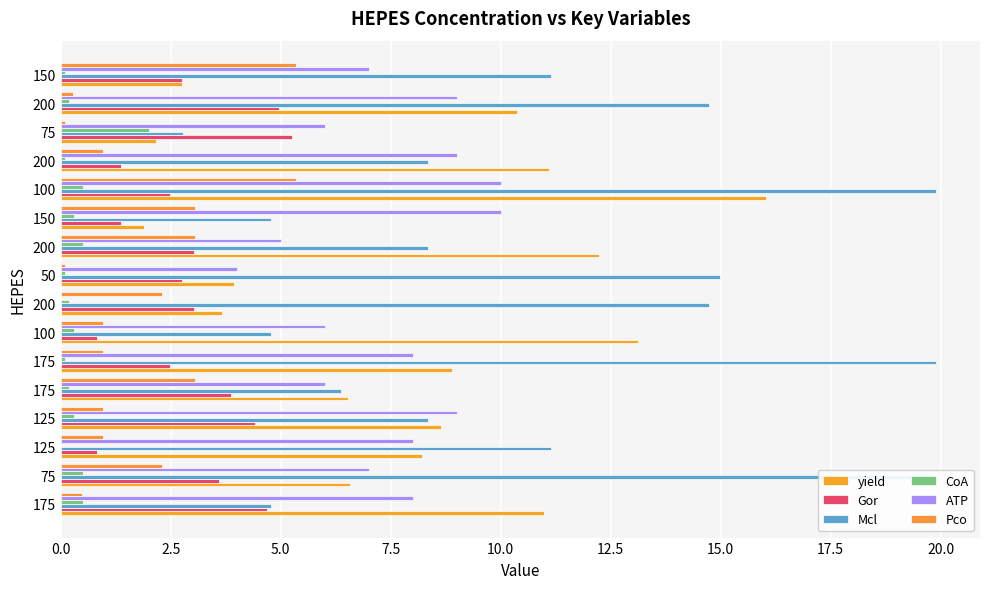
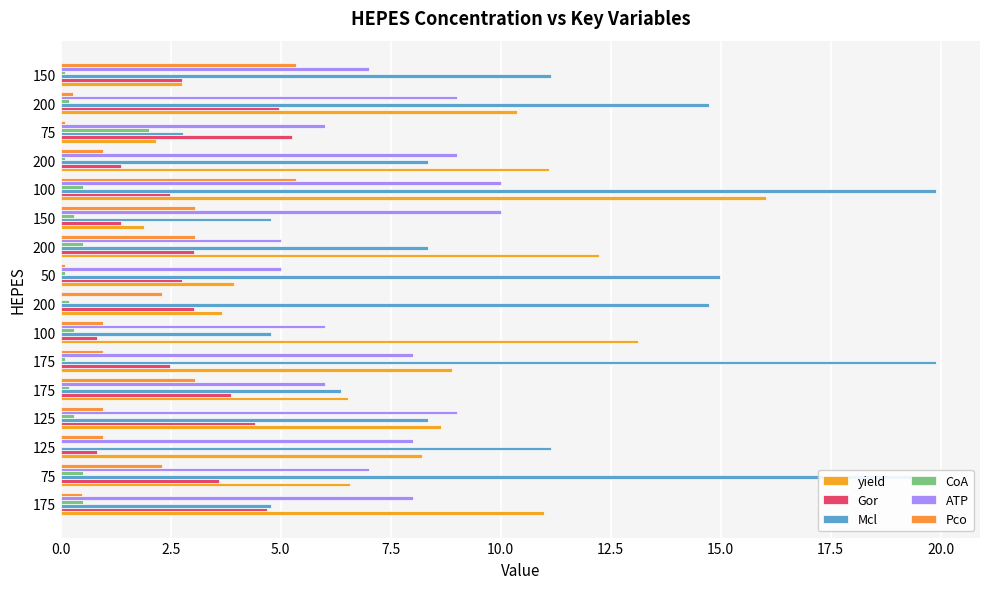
ATP, 50: 4 -> 5
